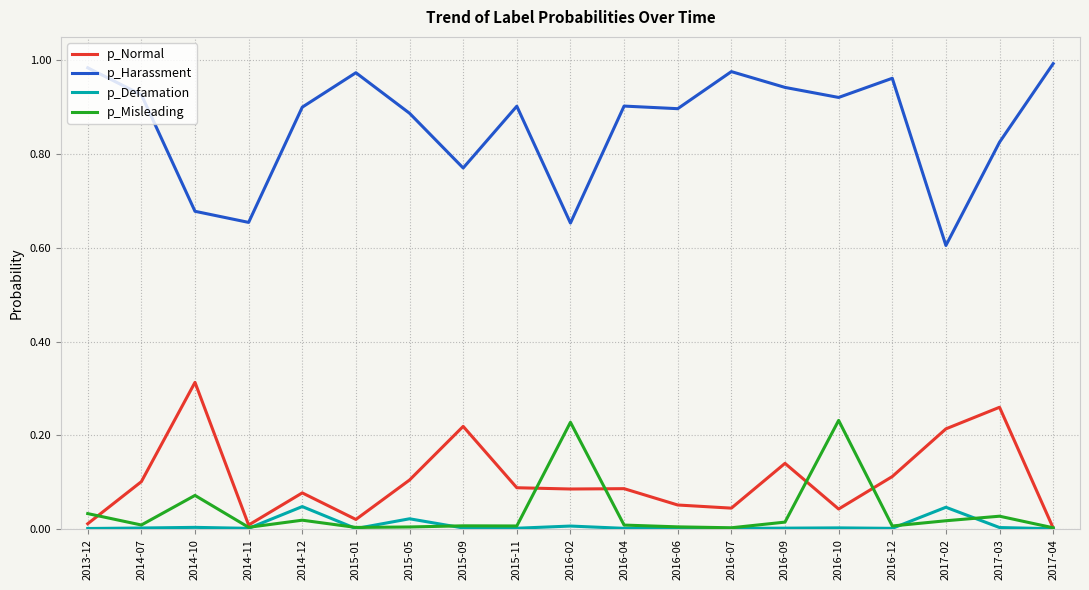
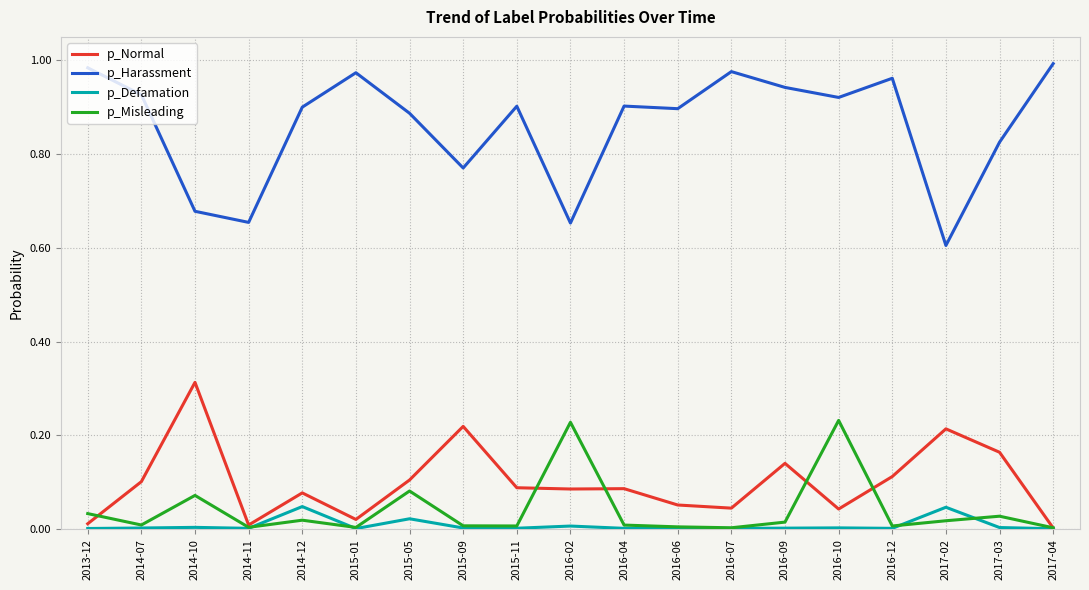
p_Misleading, 2015-05: 0.00 -> 0.08
p_Normal, 2017-03: 0.26 -> 0.16
